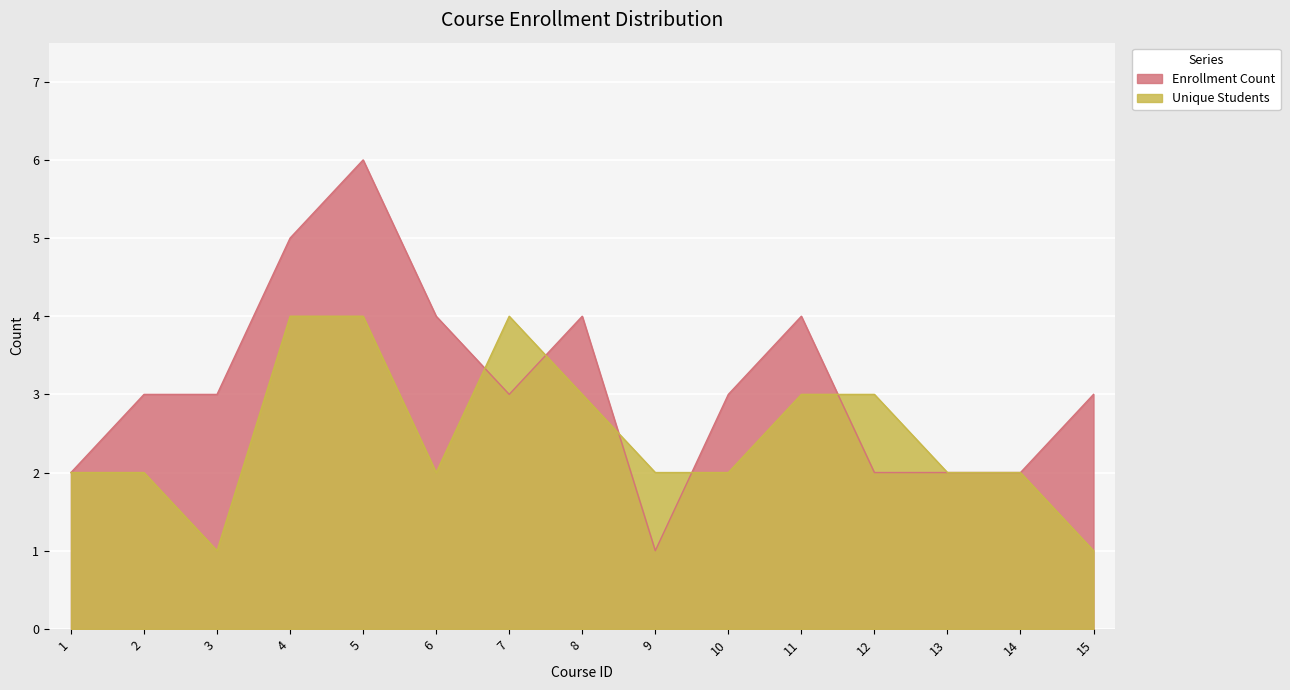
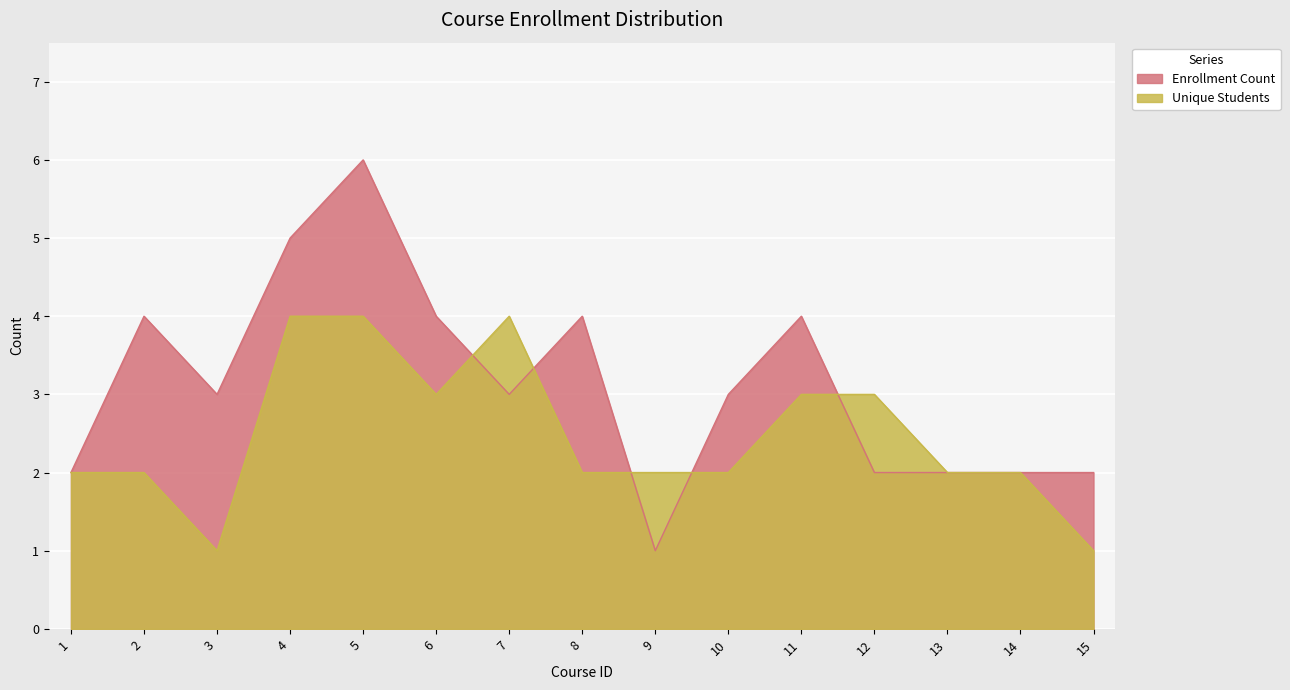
Enrollment Count, 2: 3 -> 4
Unique Students, 6: 2 -> 3
Unique Students, 8: 3 -> 2
Enrollment Count, 15: 3 -> 2
